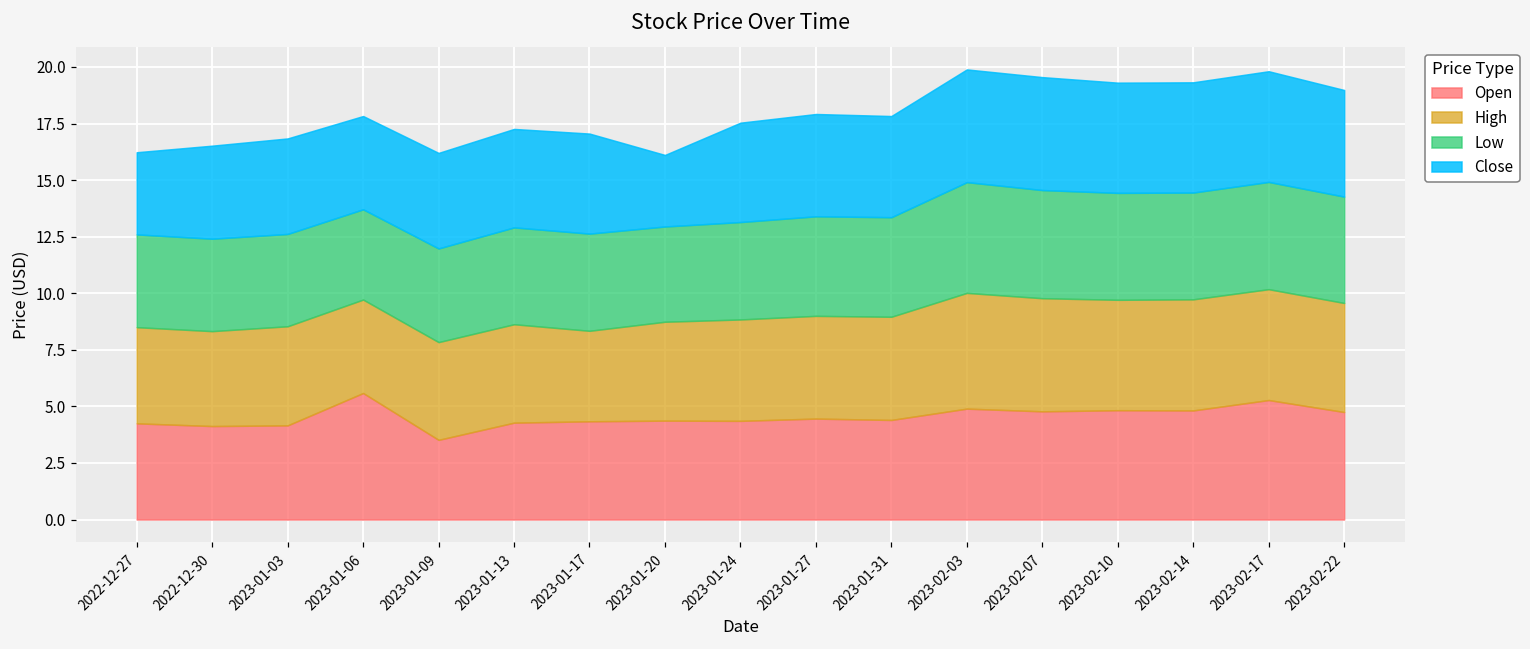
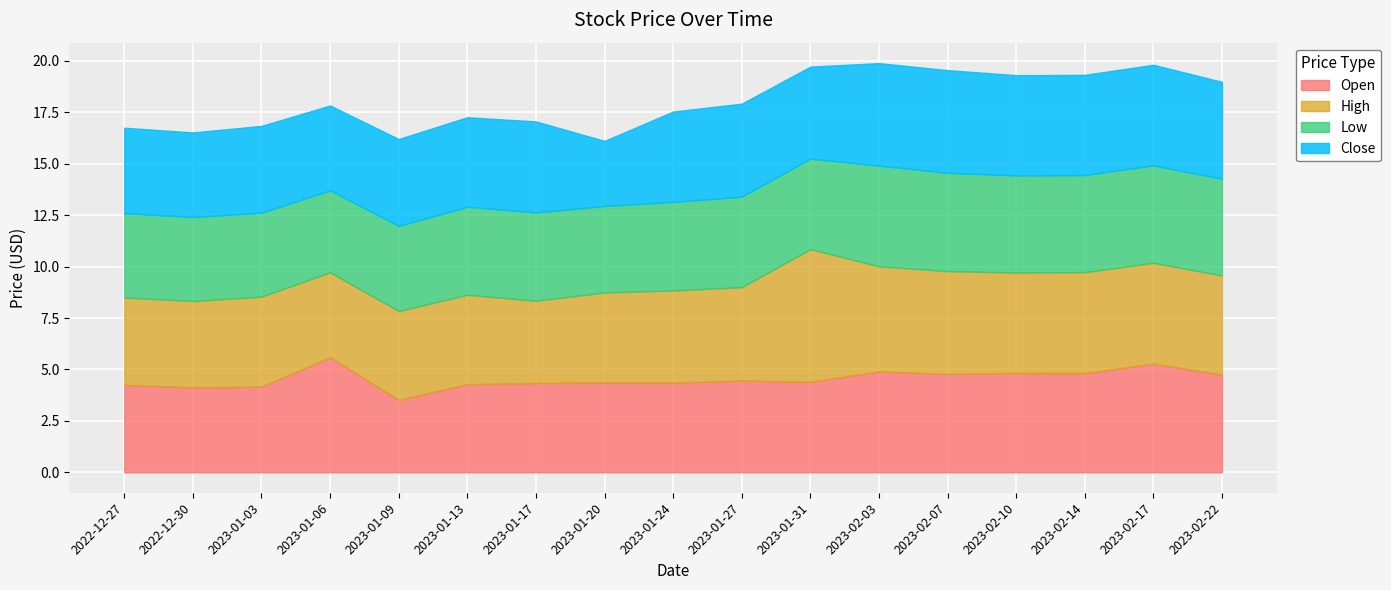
Close, 2022-12-27: 3.6 -> 4.2
High, 2023-01-31: 4.6 -> 6.5
